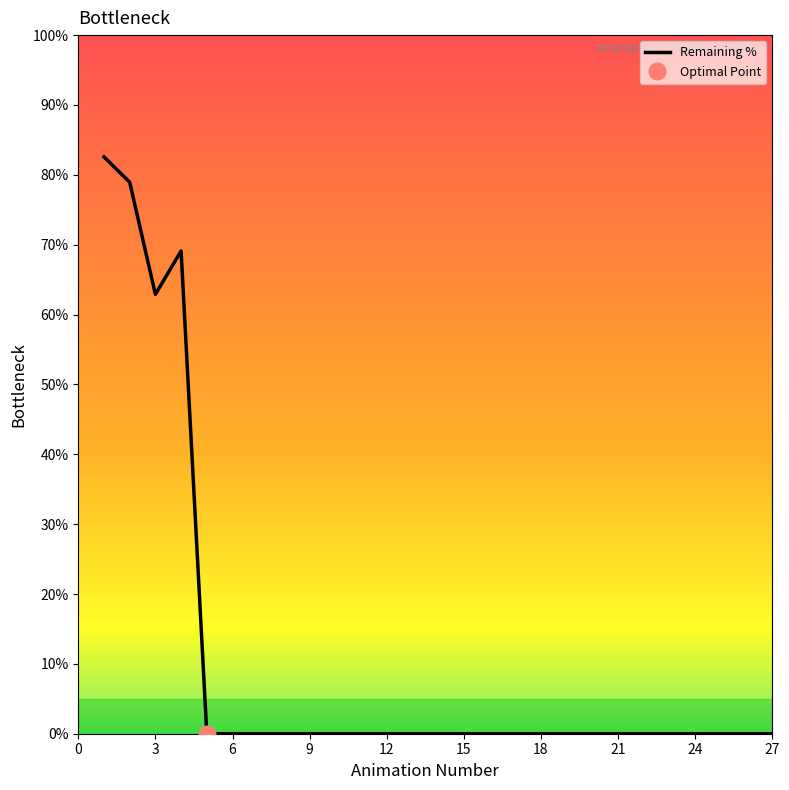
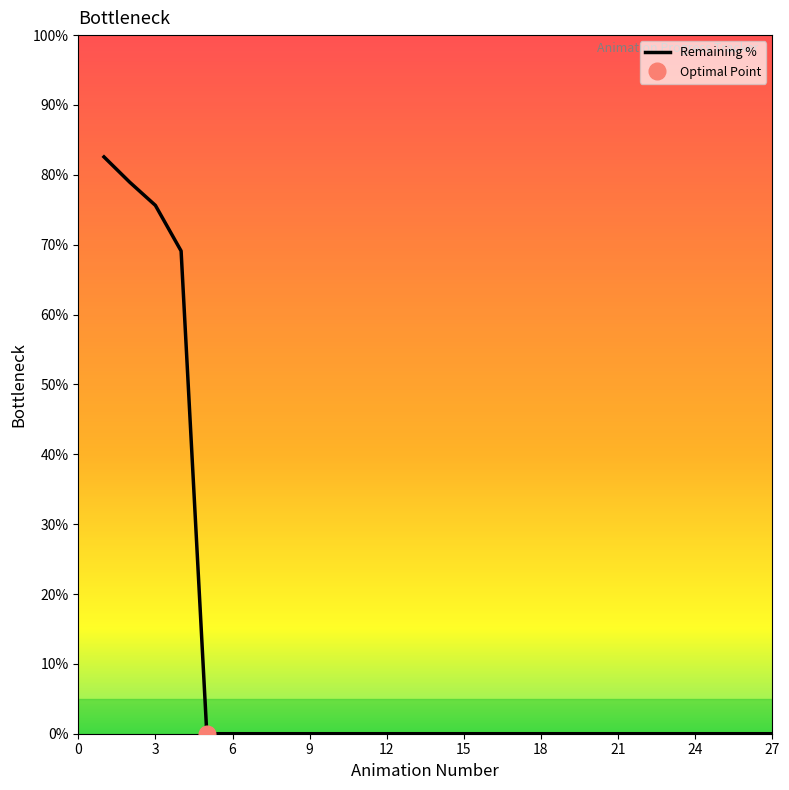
Remaining %, 3: 63% -> 76%
